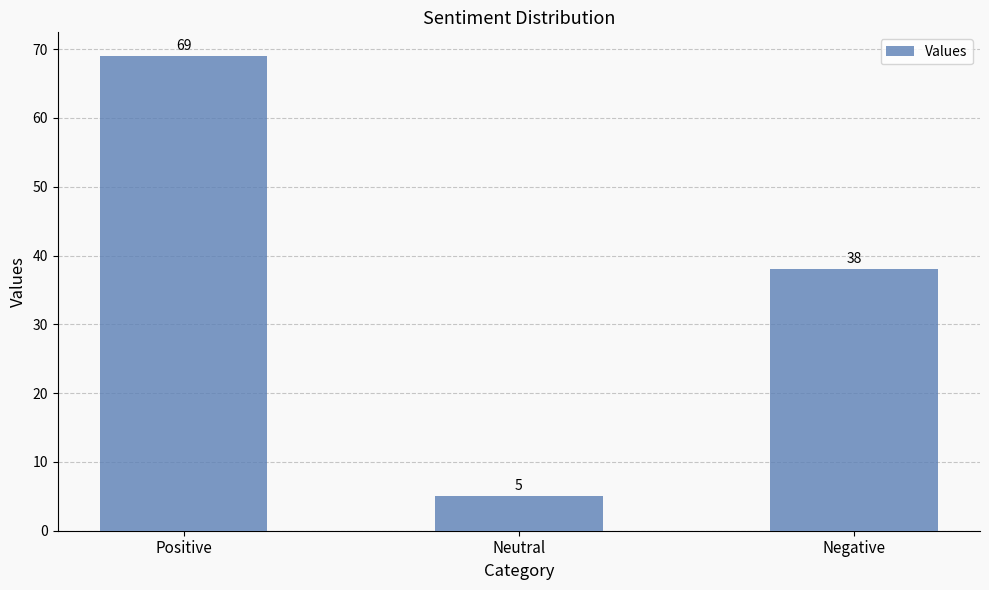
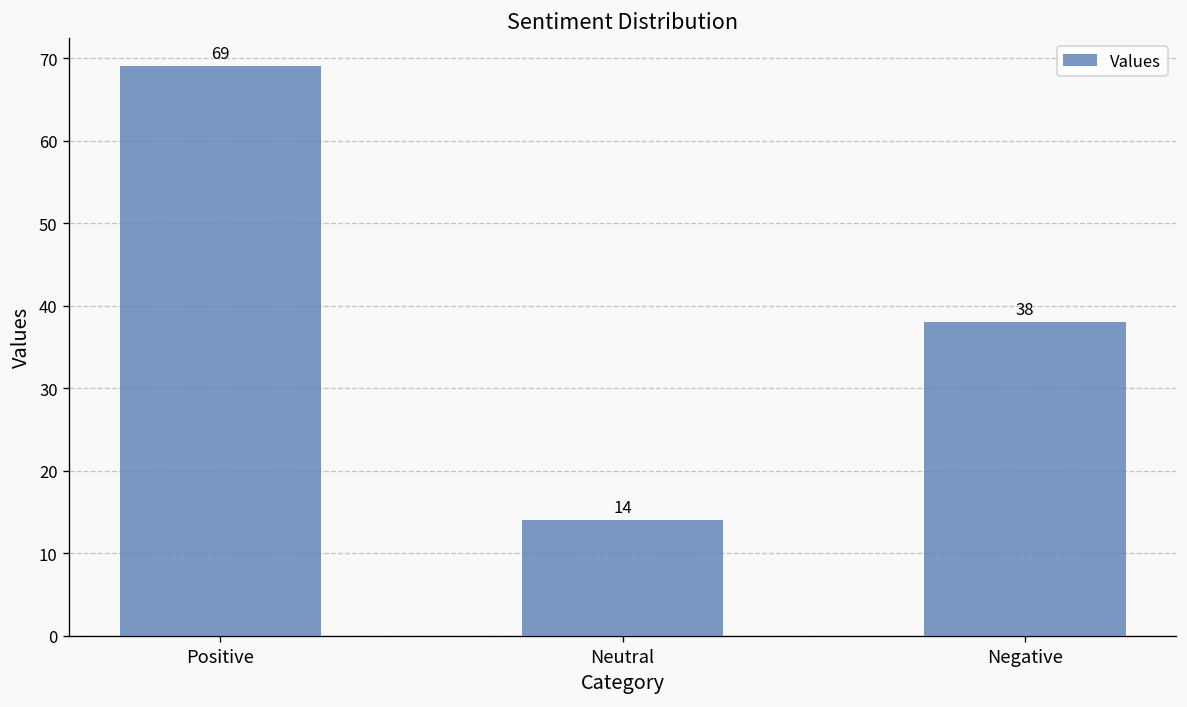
Neutral: 5 -> 14
